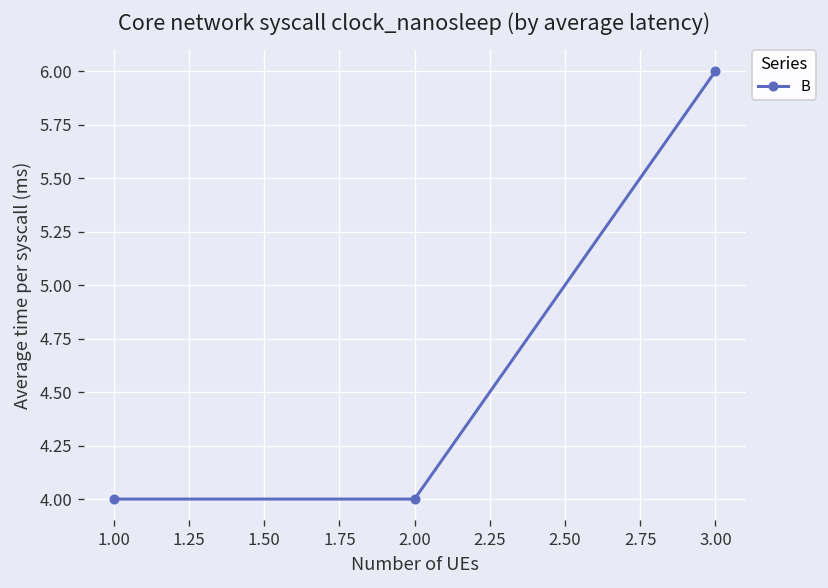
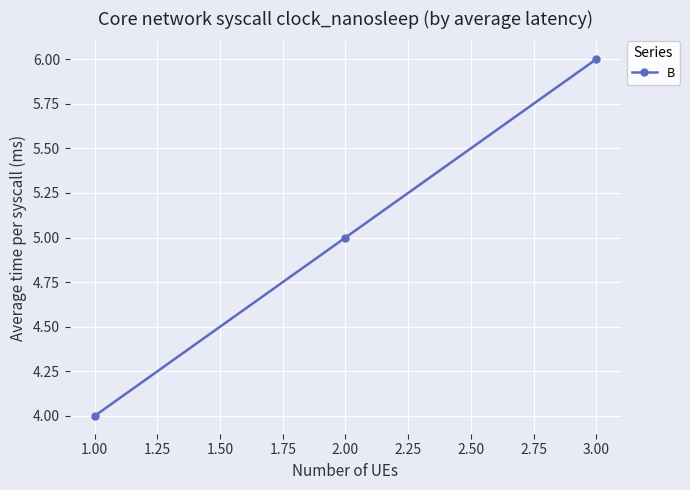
2.00: 4 -> 5
